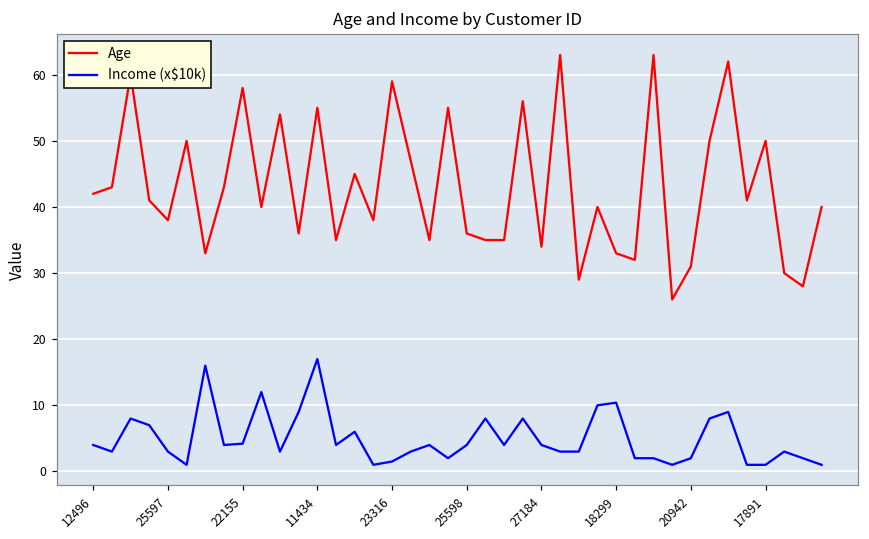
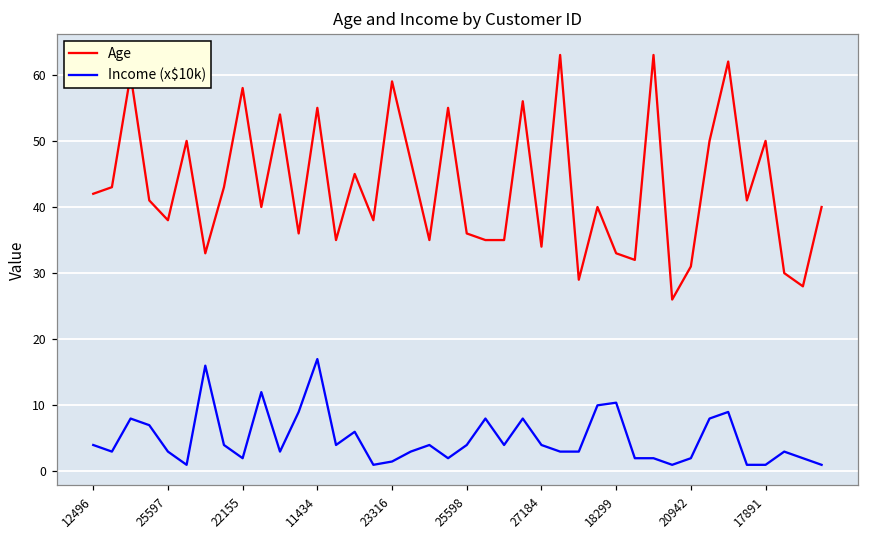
Income (x$10k), 22155: 4 -> 2
